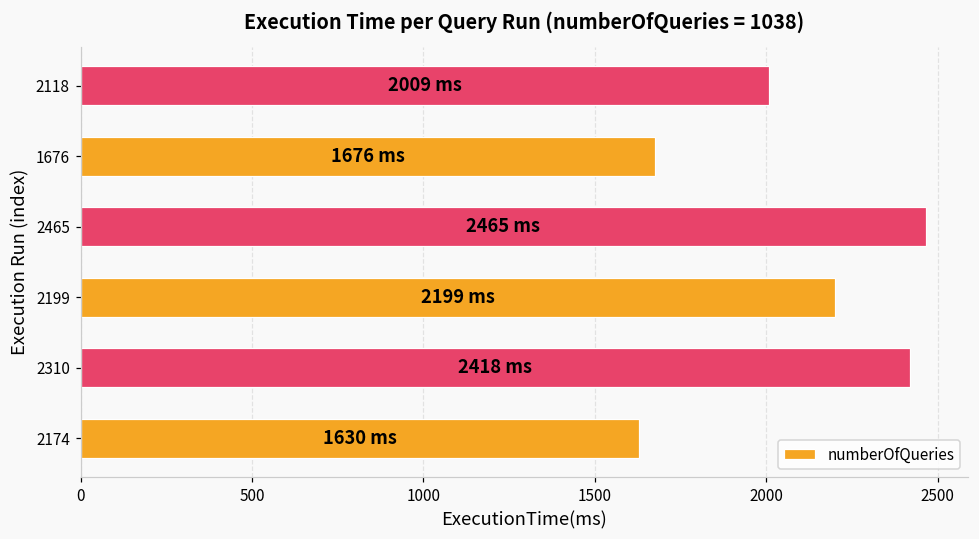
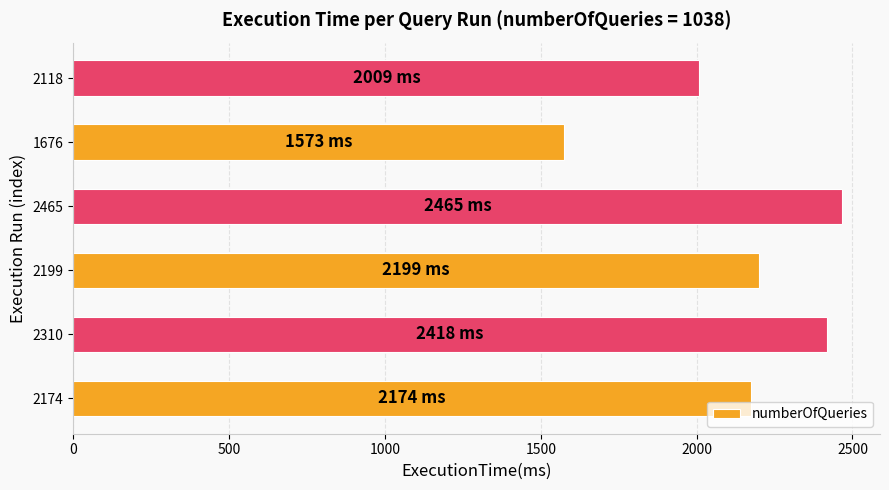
1676: 1676 -> 1573
2174: 1630 -> 2174
